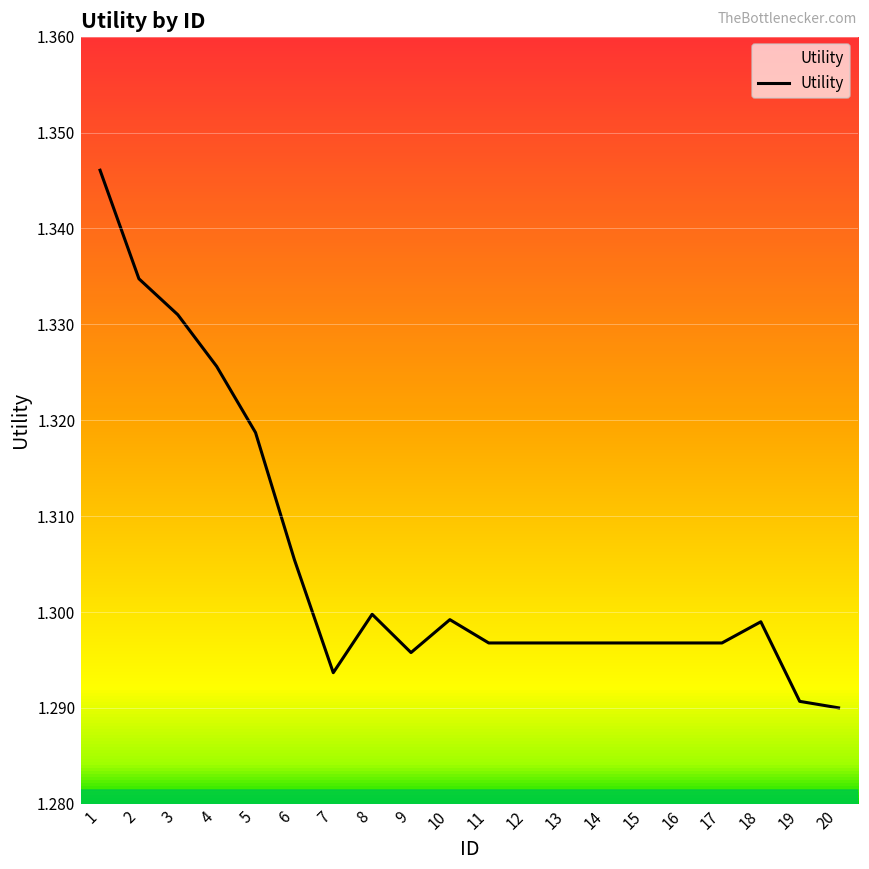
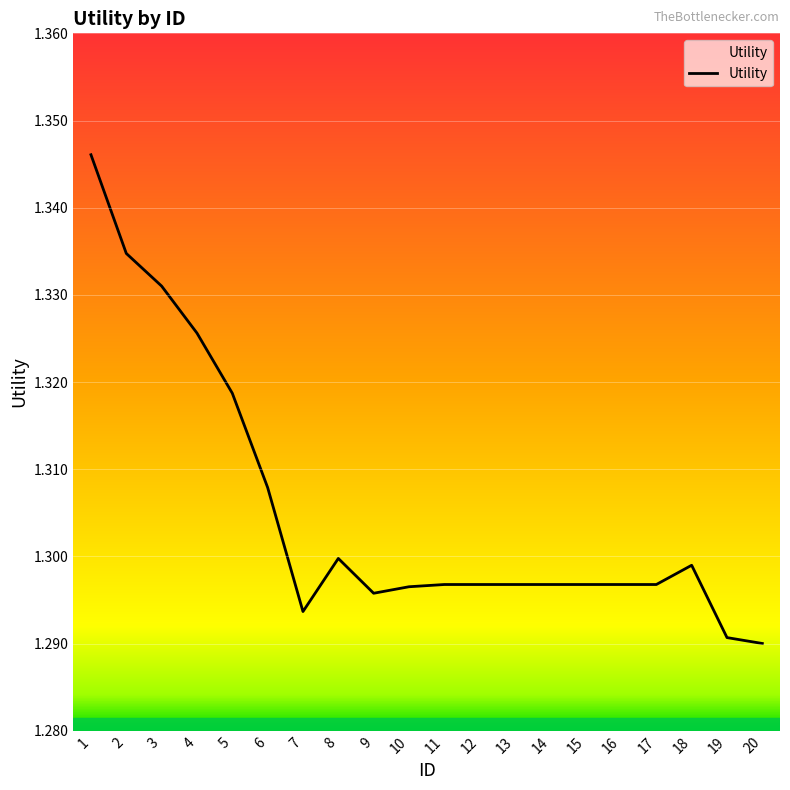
6: 1.305 -> 1.308
10: 1.299 -> 1.297
